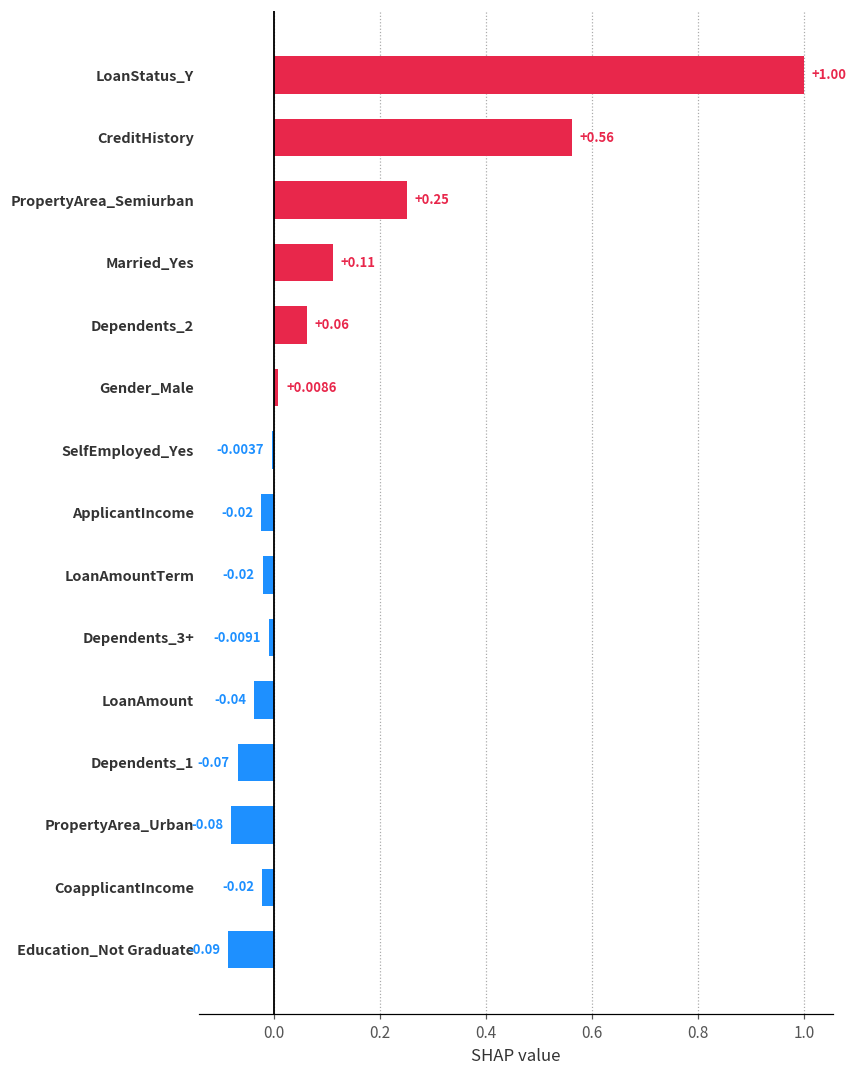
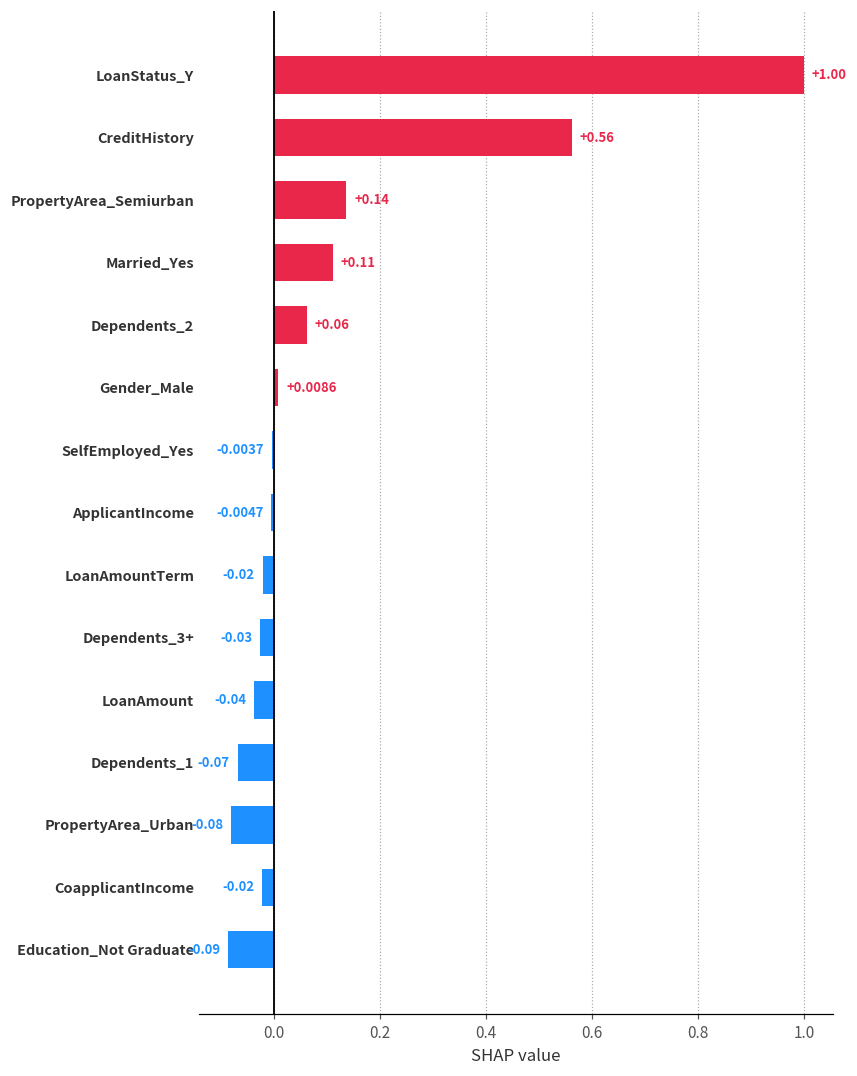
PropertyArea_Semiurban: +0.25 -> +0.14
ApplicantIncome: -0.02 -> -0.0047
Dependents_3+: -0.0091 -> -0.03
